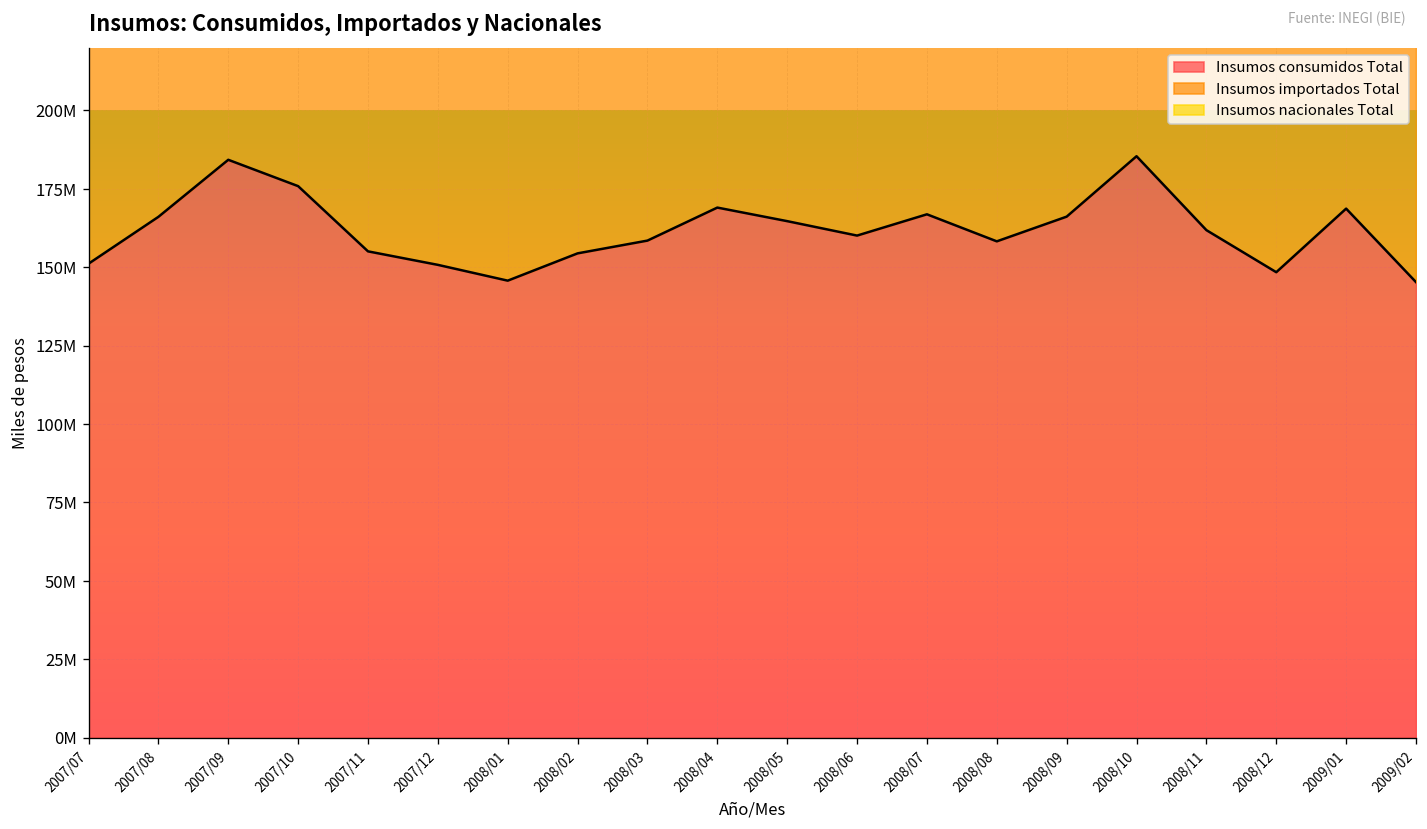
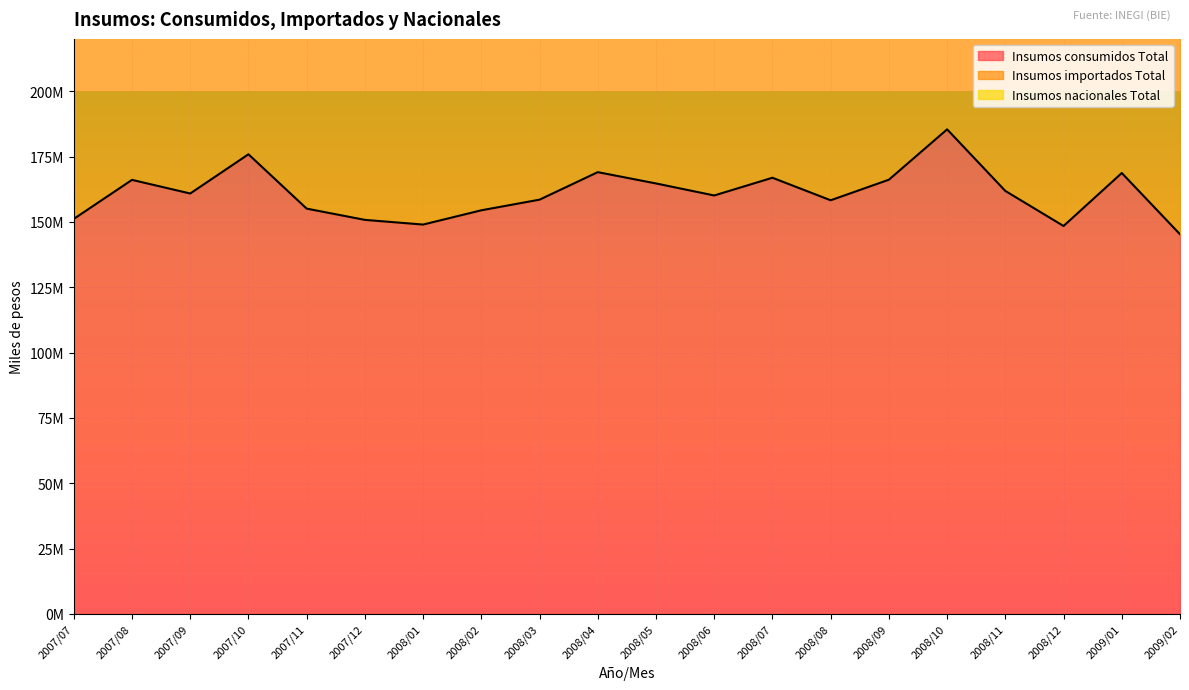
Insumos consumidos Total, 2007/09: 184000000 -> 161000000
Insumos consumidos Total, 2008/01: 146000000 -> 149000000
